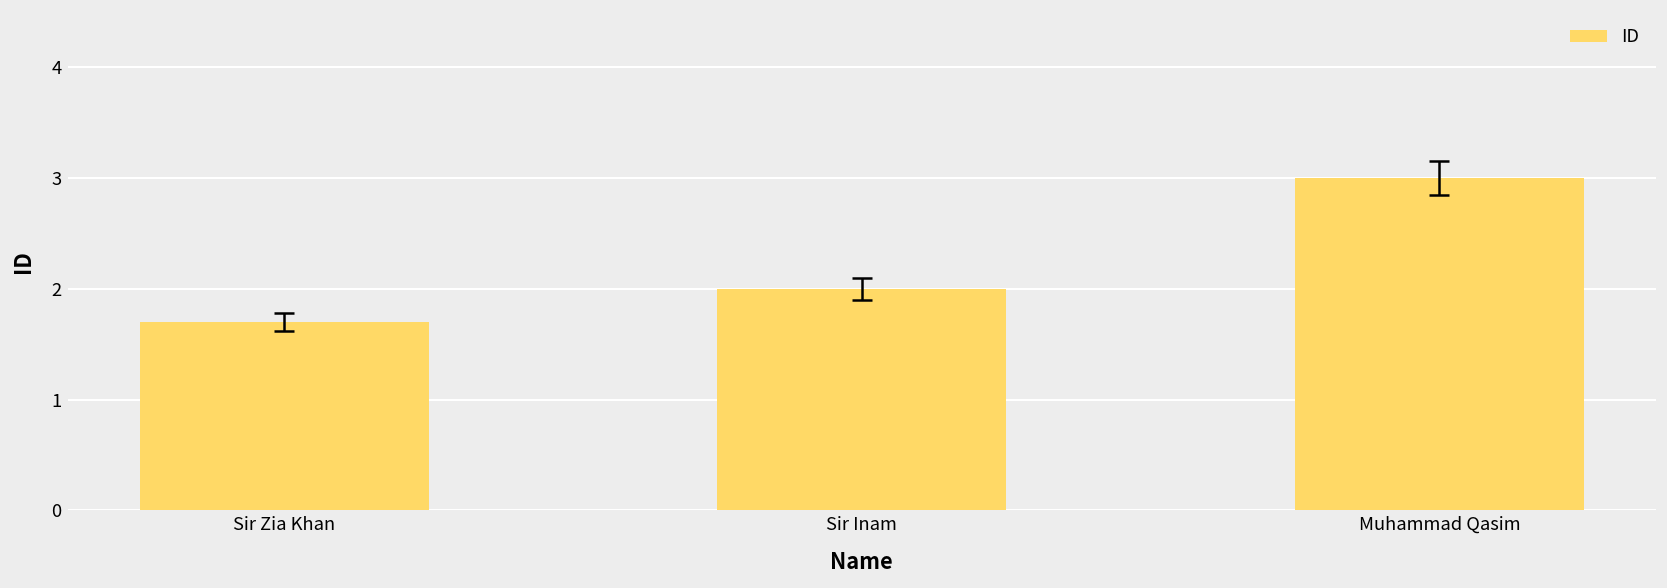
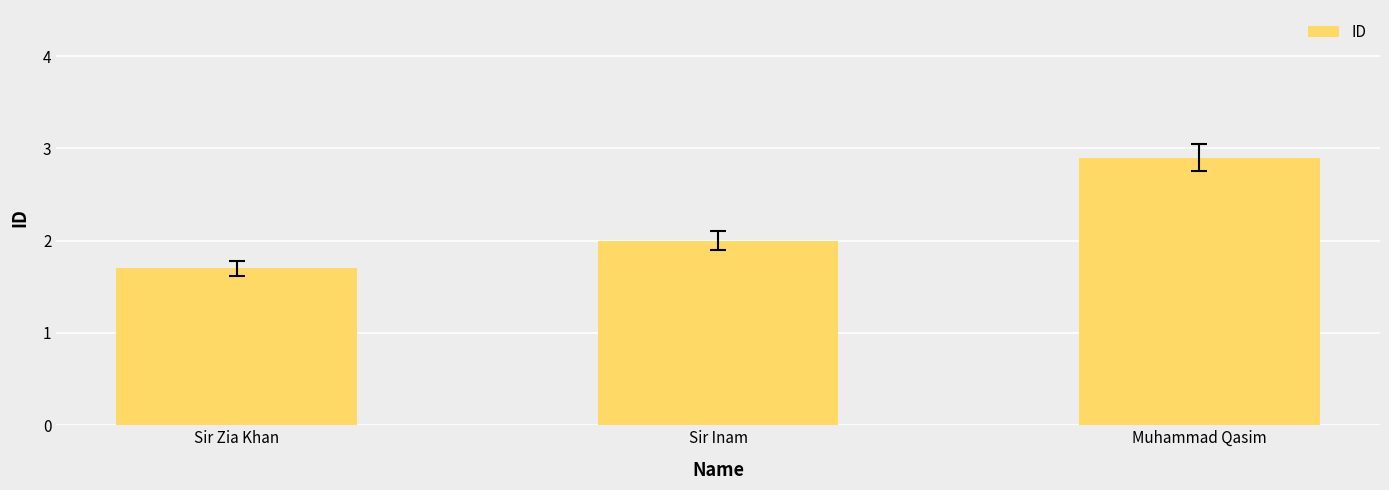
ID, Muhammad Qasim: 3.0 -> 2.9
